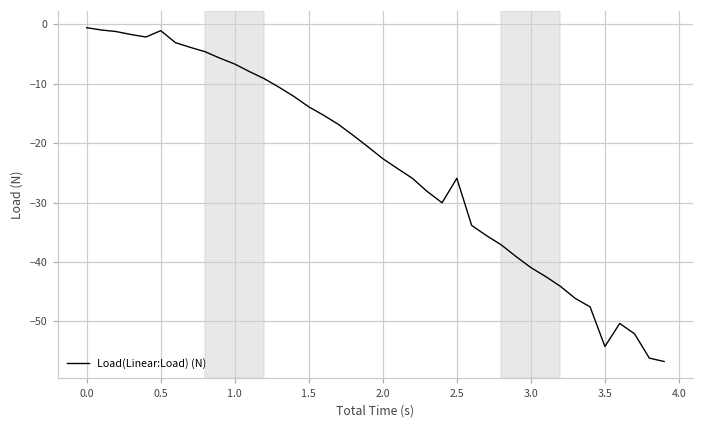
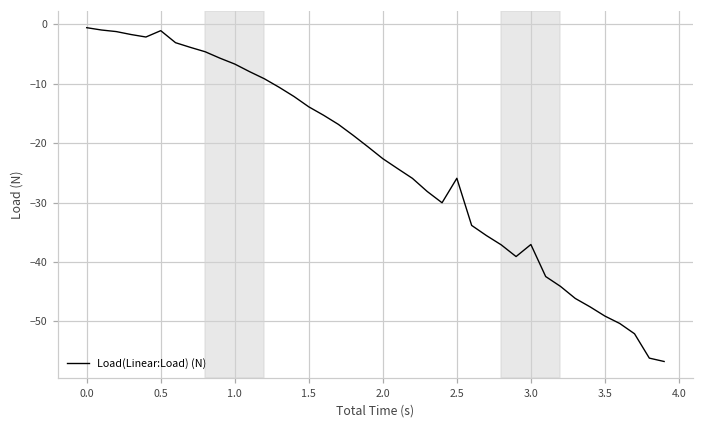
3.0: -41 -> -37
3.5: -54 -> -49
